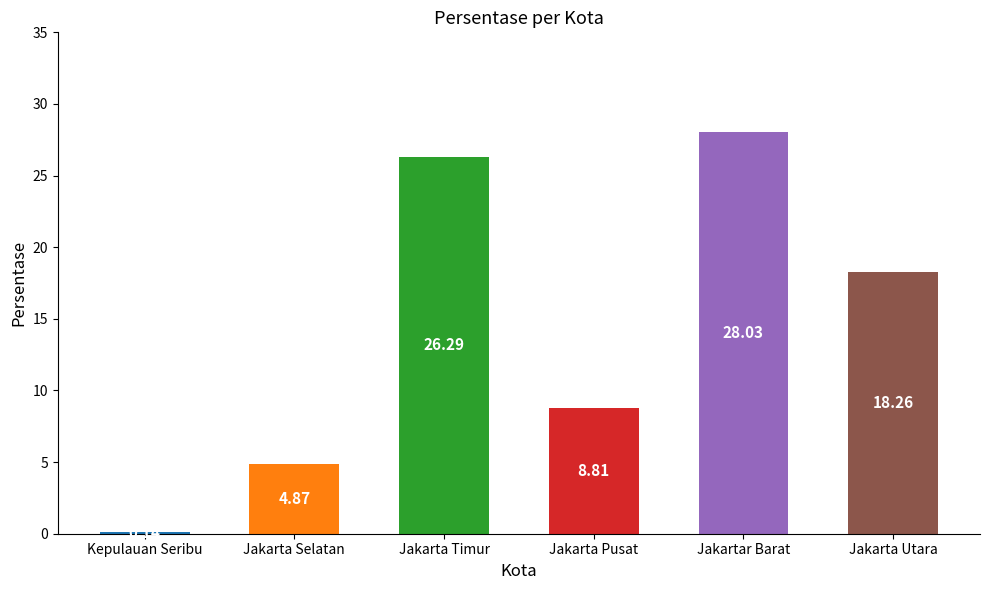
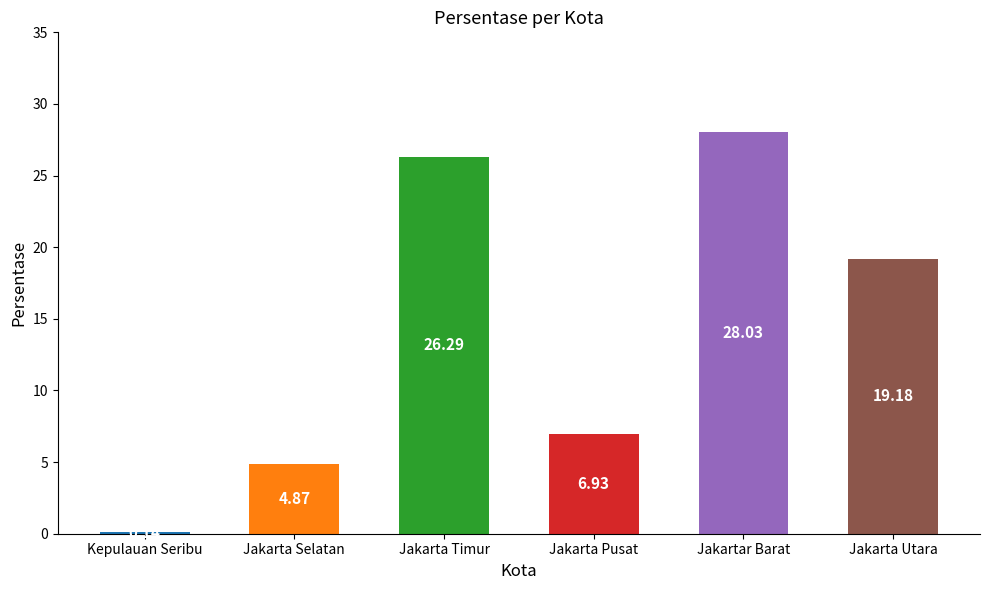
Jakarta Pusat: 8.81 -> 6.93
Jakarta Utara: 18.26 -> 19.18
